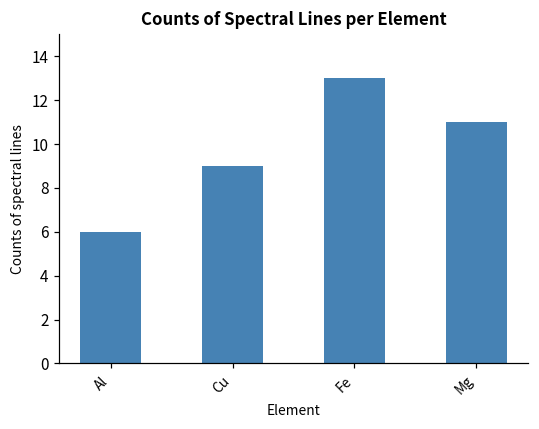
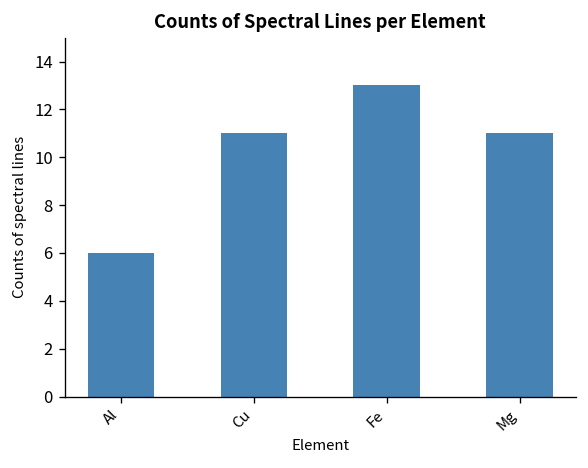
Cu: 9 -> 11
